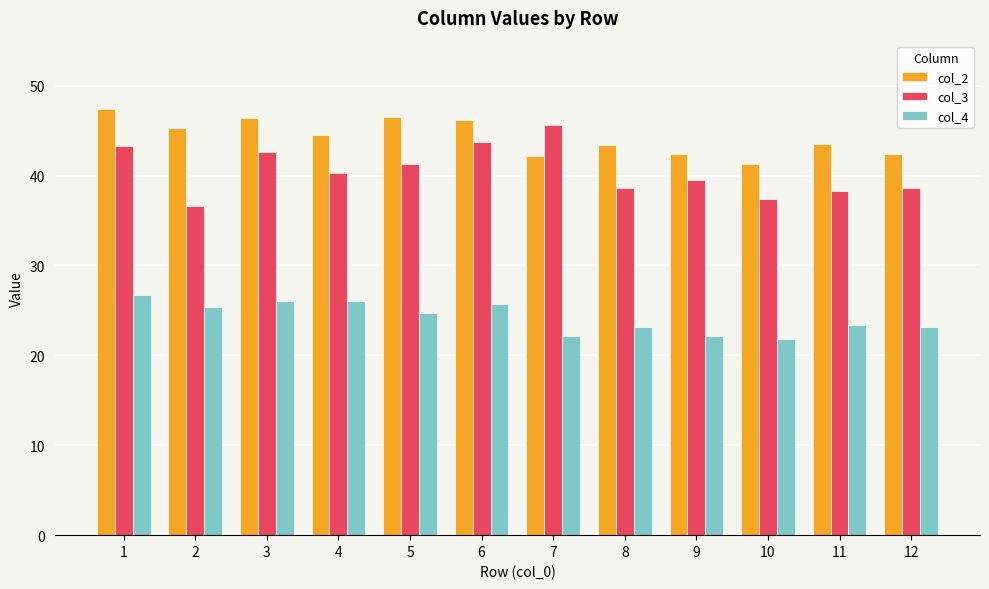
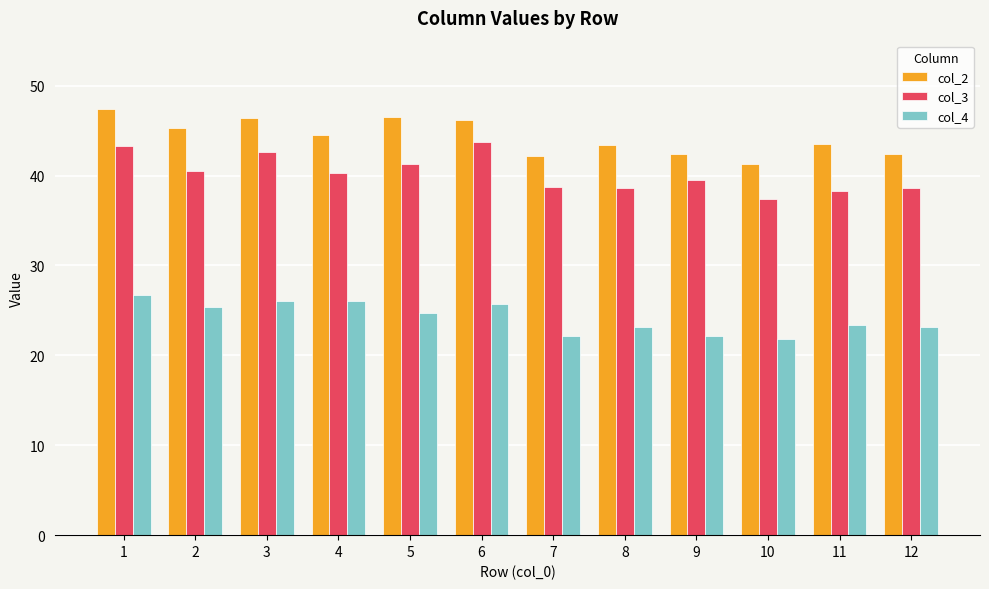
col_3, 2: 37 -> 41
col_3, 7: 46 -> 39
